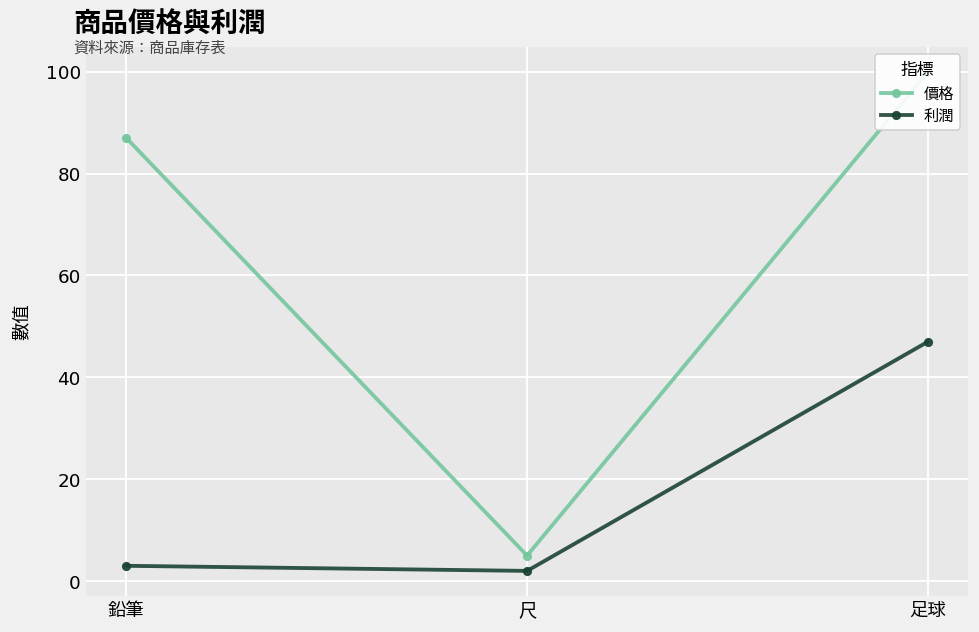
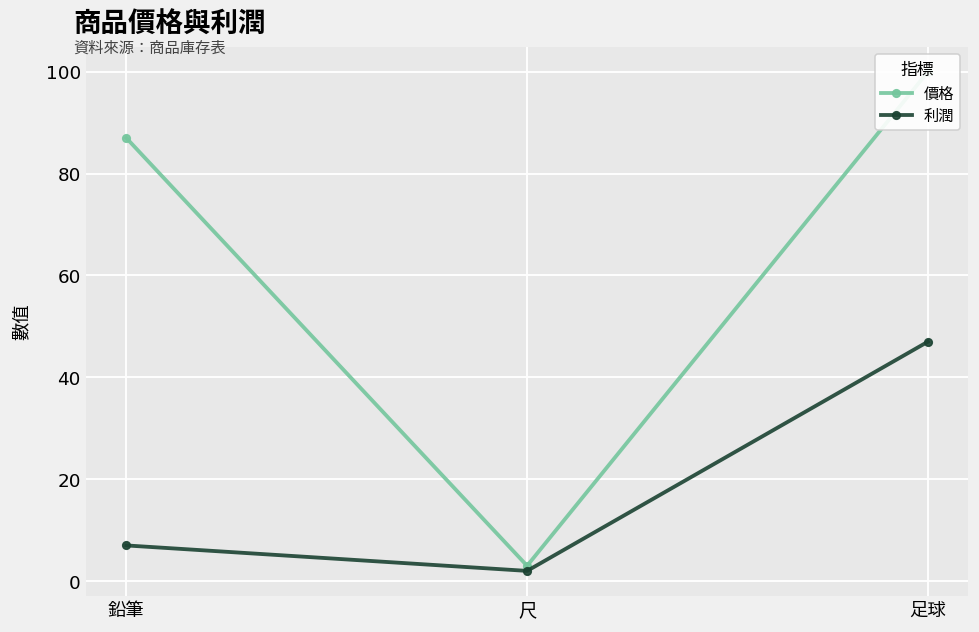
利潤, 鉛筆: 3 -> 7
價格, 尺: 5 -> 3
